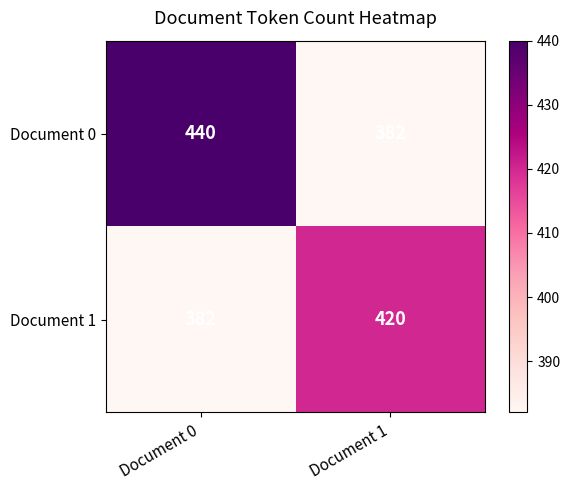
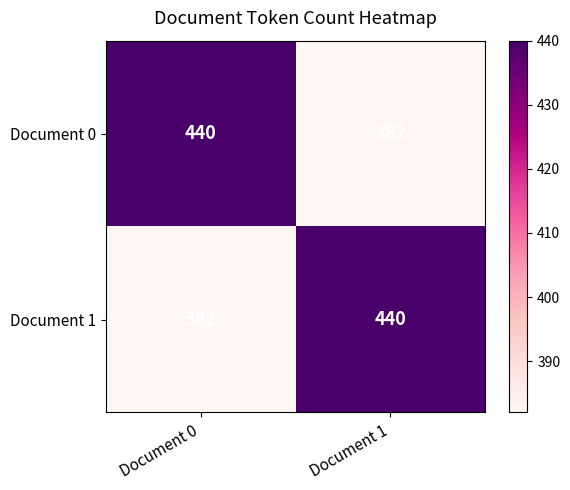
Document 1, Document 1: 420 -> 440
